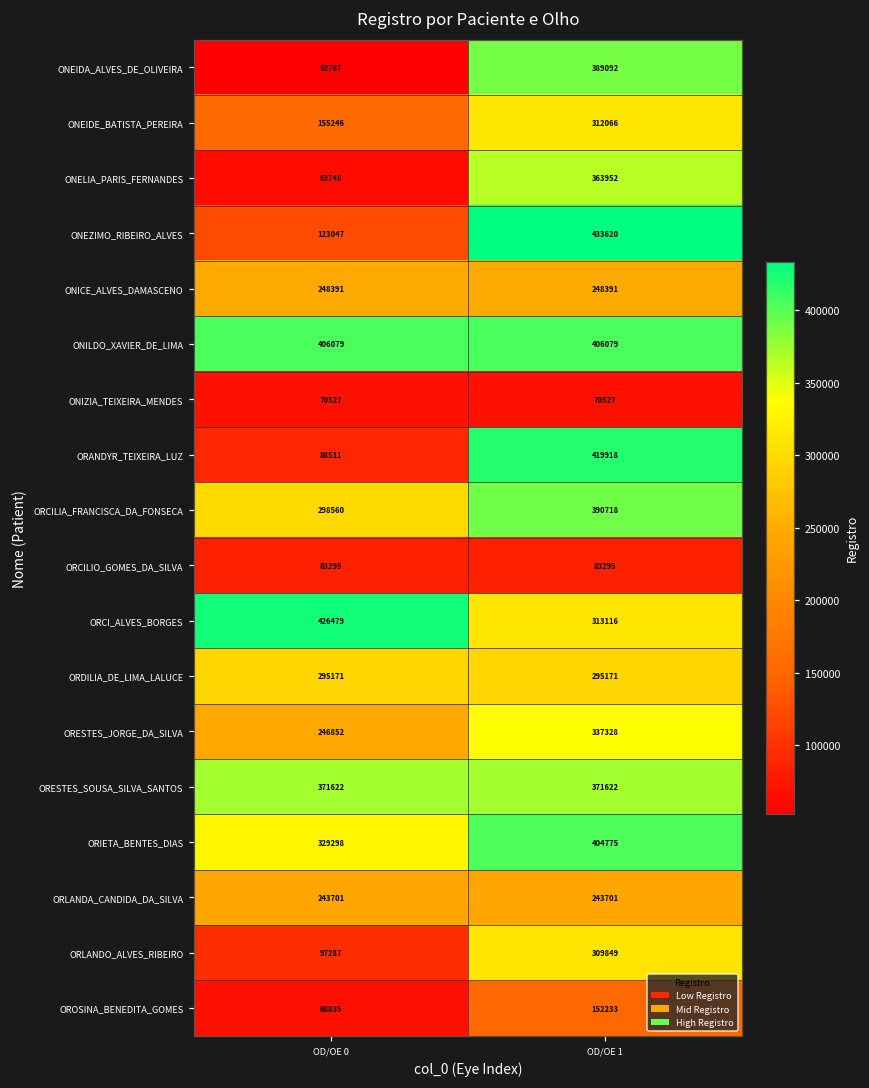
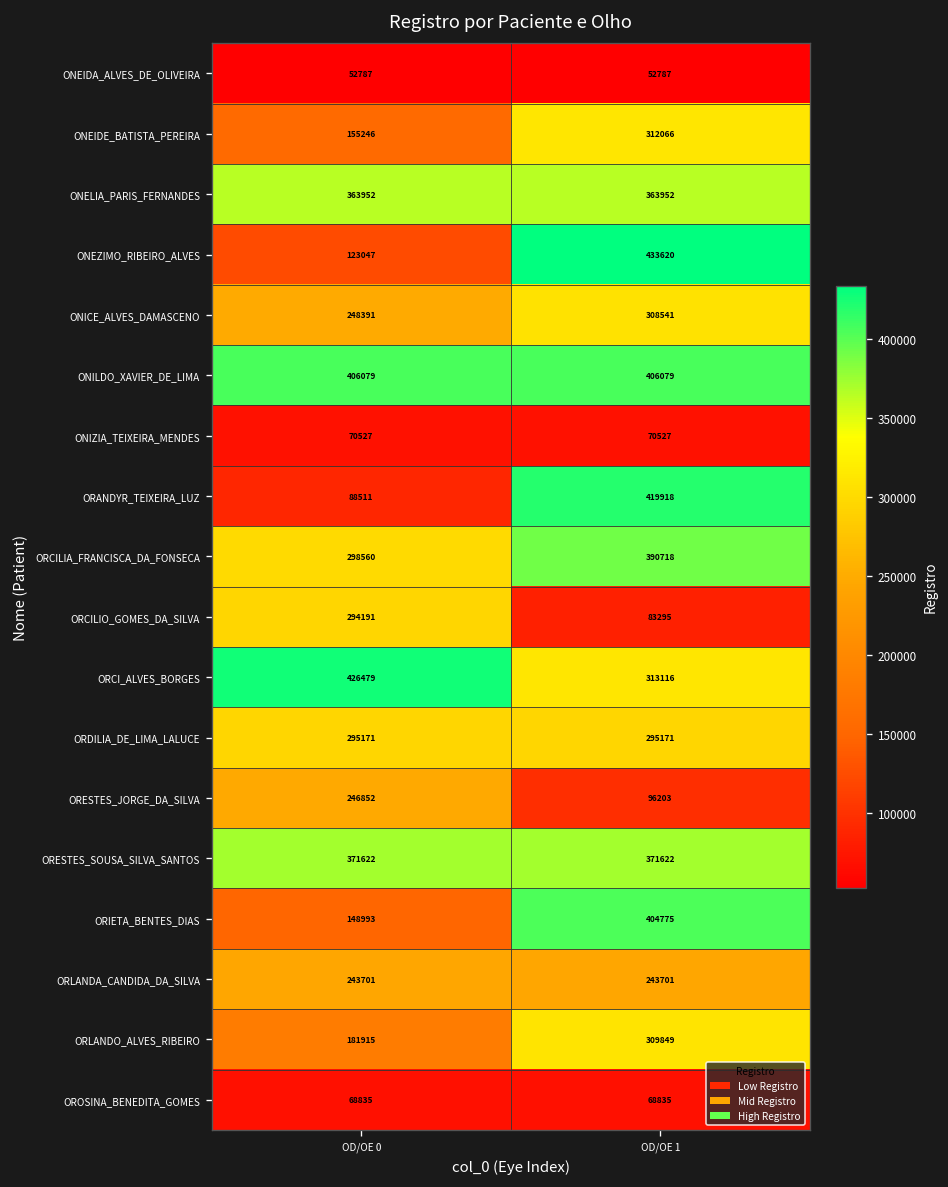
ONEIDA_ALVES_DE_OLIVEIRA, OD/OE 1: 389092 -> 52787
ONELIA_PARIS_FERNANDES, OD/OE 0: 63748 -> 363952
ONICE_ALVES_DAMASCENO, OD/OE 1: 248391 -> 308541
ORCILIO_GOMES_DA_SILVA, OD/OE 0: 83295 -> 294191
ORESTES_JORGE_DA_SILVA, OD/OE 1: 337328 -> 96203
ORIETA_BENTES_DIAS, OD/OE 0: 329298 -> 148993
ORLANDO_ALVES_RIBEIRO, OD/OE 0: 97287 -> 181915
OROSINA_BENEDITA_GOMES, OD/OE 1: 152233 -> 68835
